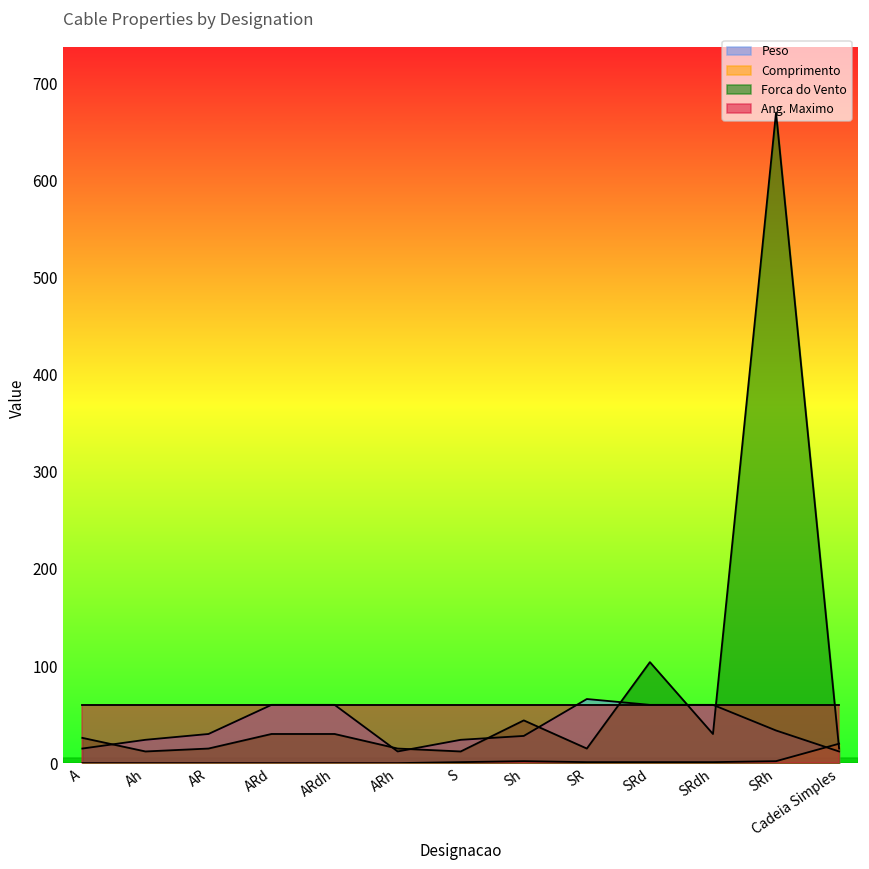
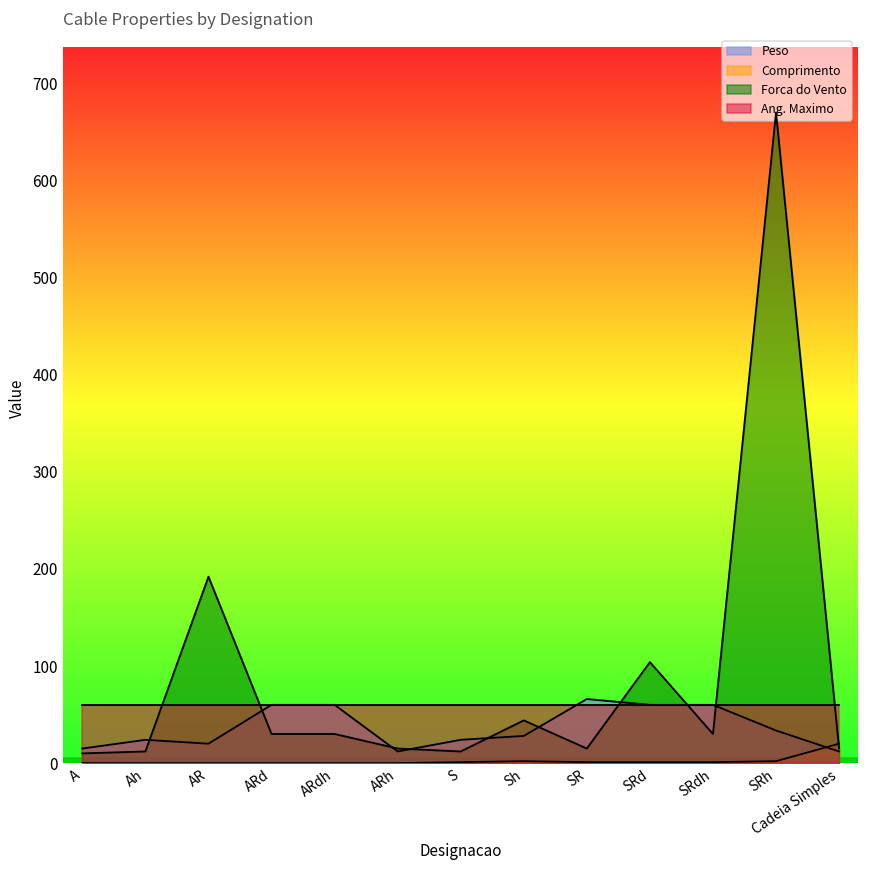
Forca do Vento, A: 30 -> 10
Peso, AR: 30 -> 20
Forca do Vento, AR: 20 -> 190
